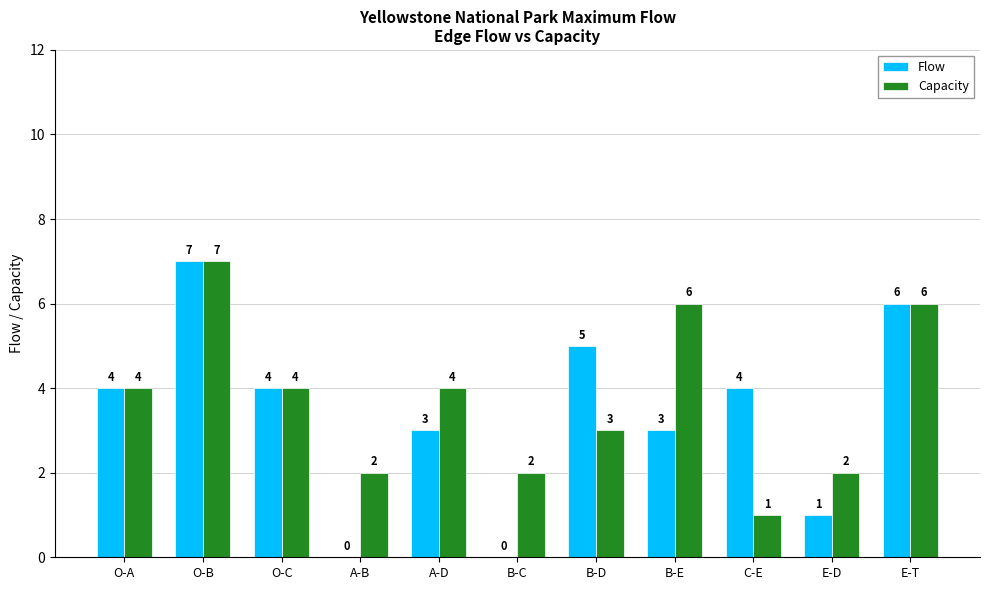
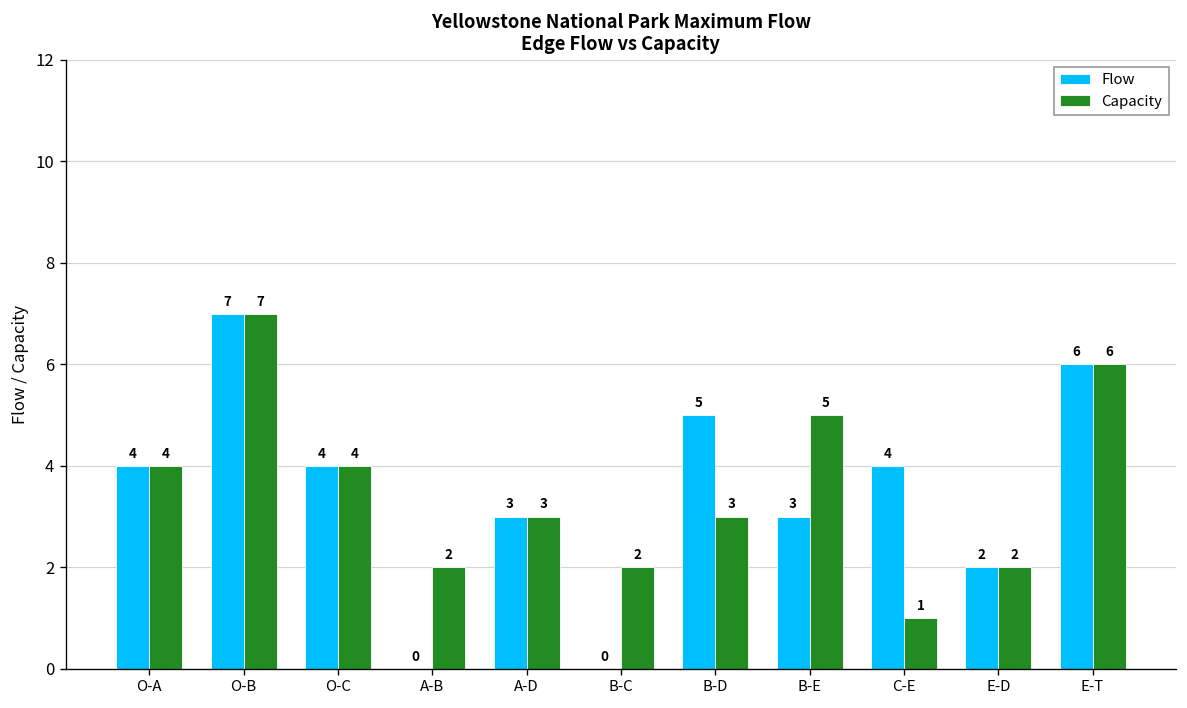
Capacity, A-D: 4 -> 3
Capacity, B-E: 6 -> 5
Flow, E-D: 1 -> 2
